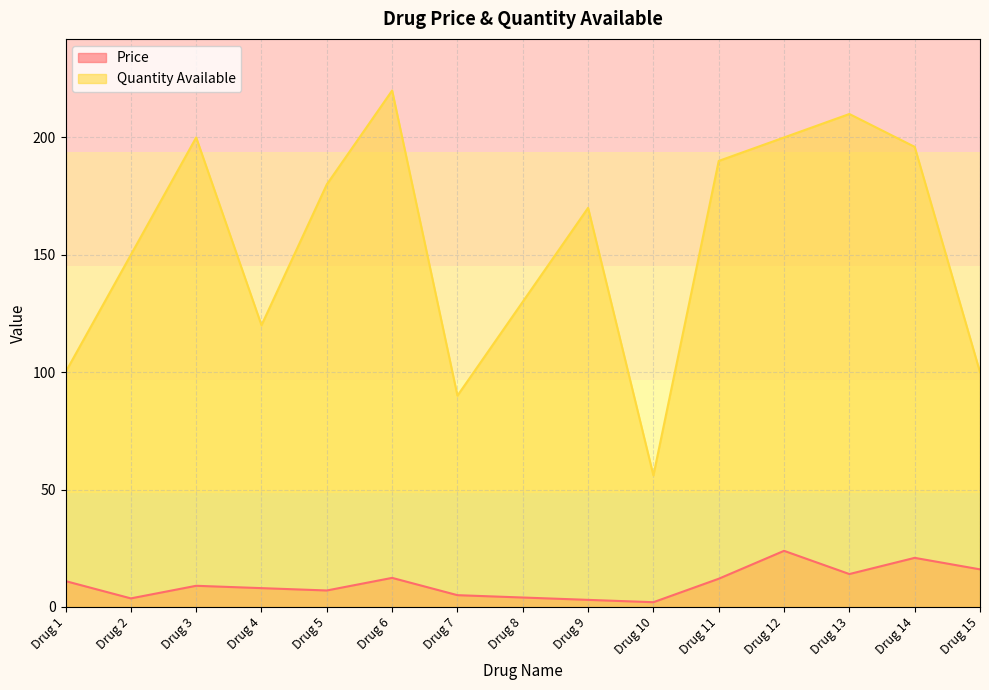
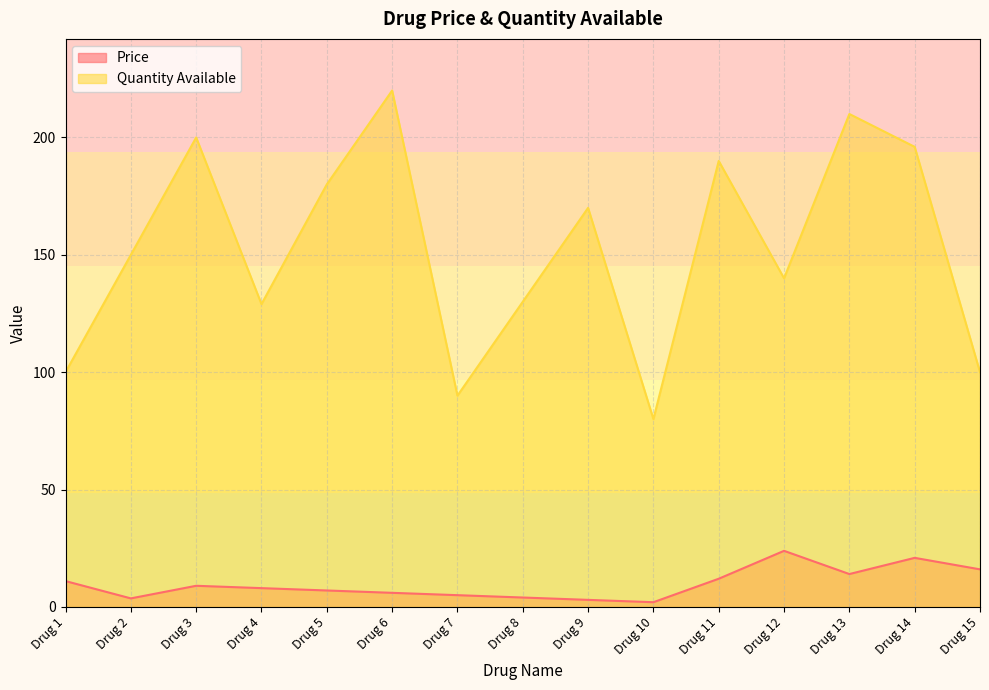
Quantity Available, Drug 4: 120 -> 129
Price, Drug 6: 12 -> 6
Quantity Available, Drug 10: 56 -> 80
Quantity Available, Drug 12: 200 -> 140
